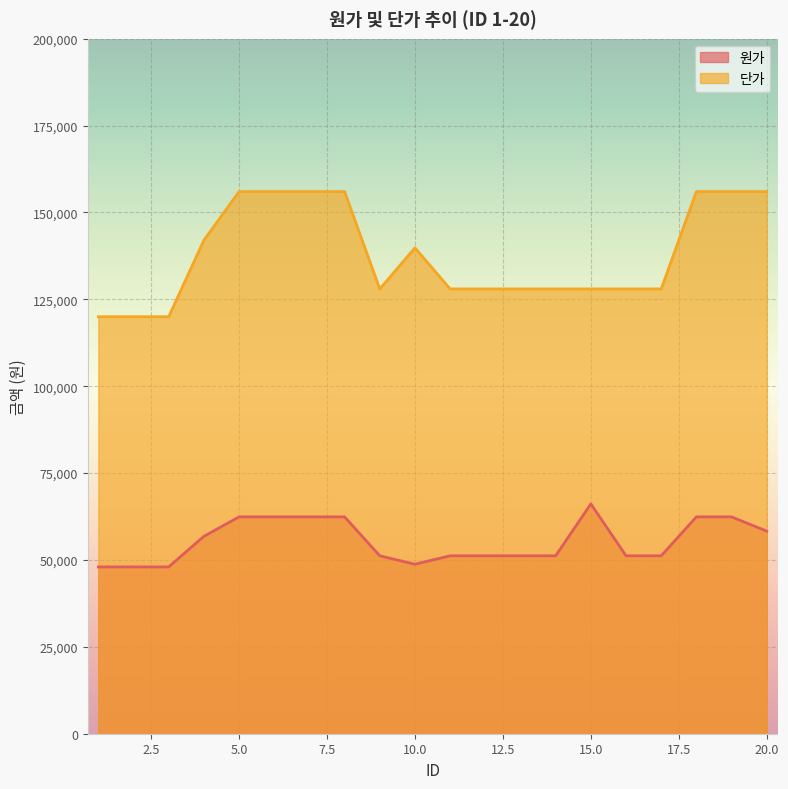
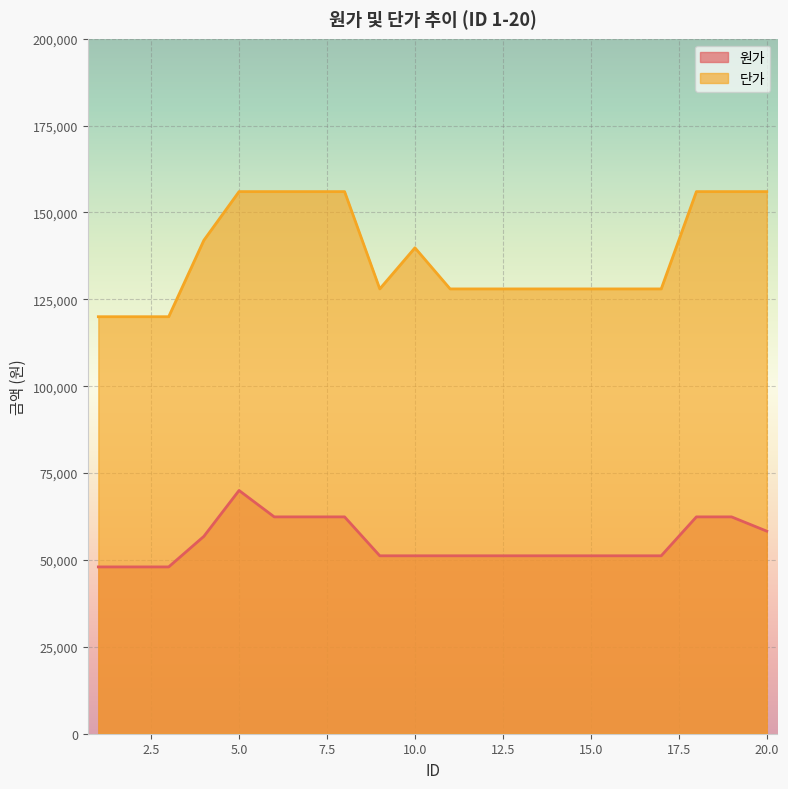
원가, 5.0: 62,000 -> 70,000
원가, 10.0: 49,000 -> 51,000
원가, 15.0: 66,000 -> 51,000
